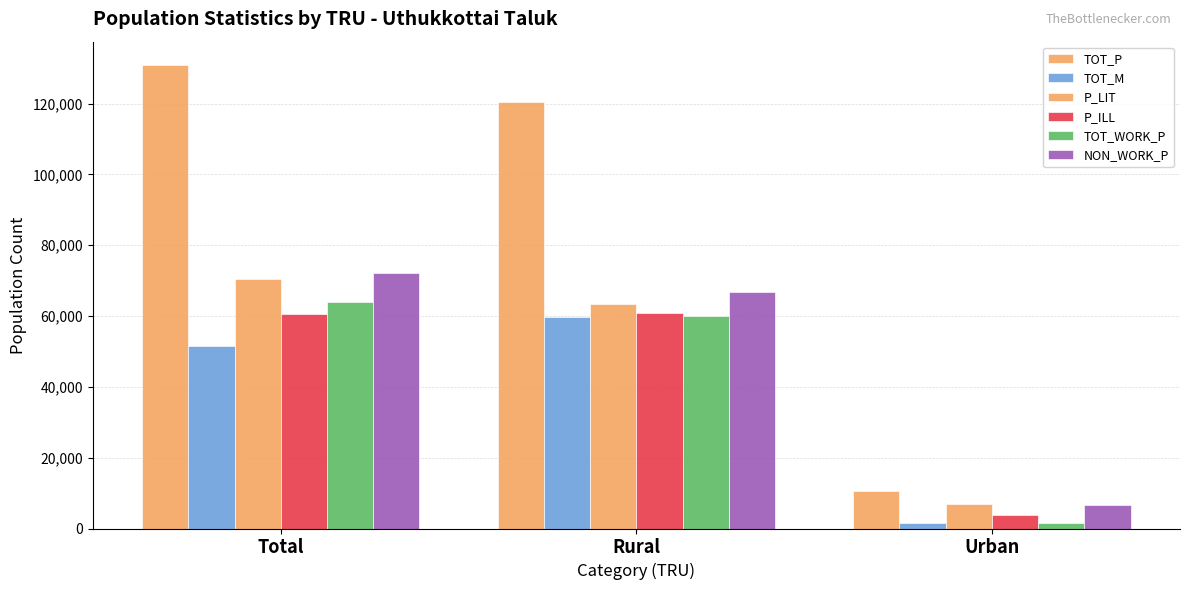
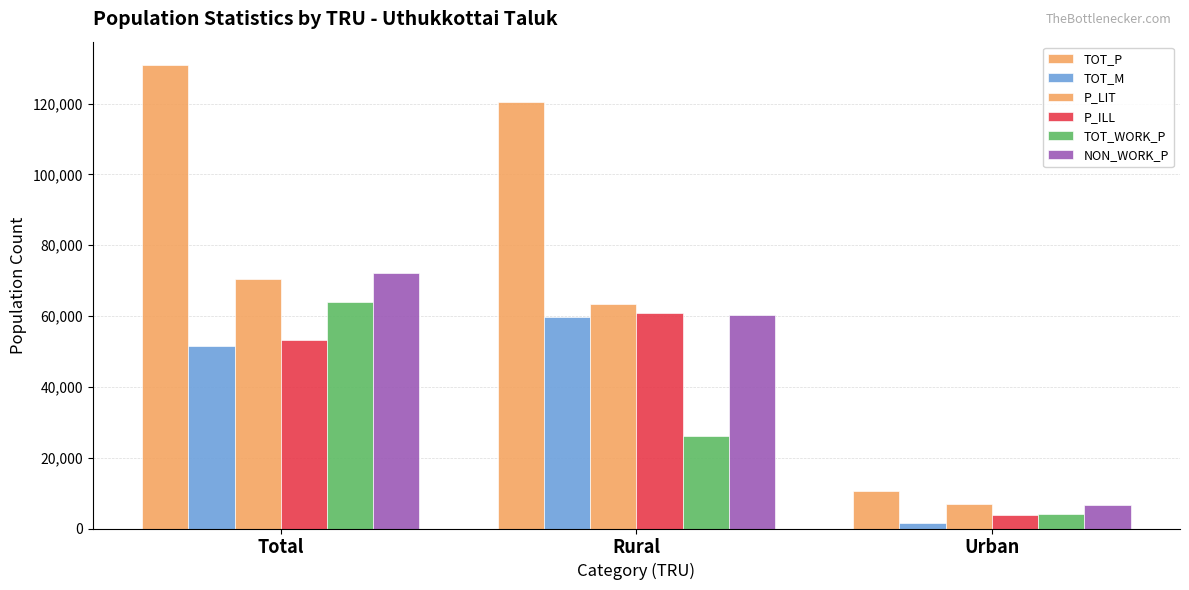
P_ILL, Total: 61,000 -> 53,000
TOT_WORK_P, Rural: 60,000 -> 26,000
NON_WORK_P, Rural: 67,000 -> 60,000
TOT_WORK_P, Urban: 2,000 -> 4,000
